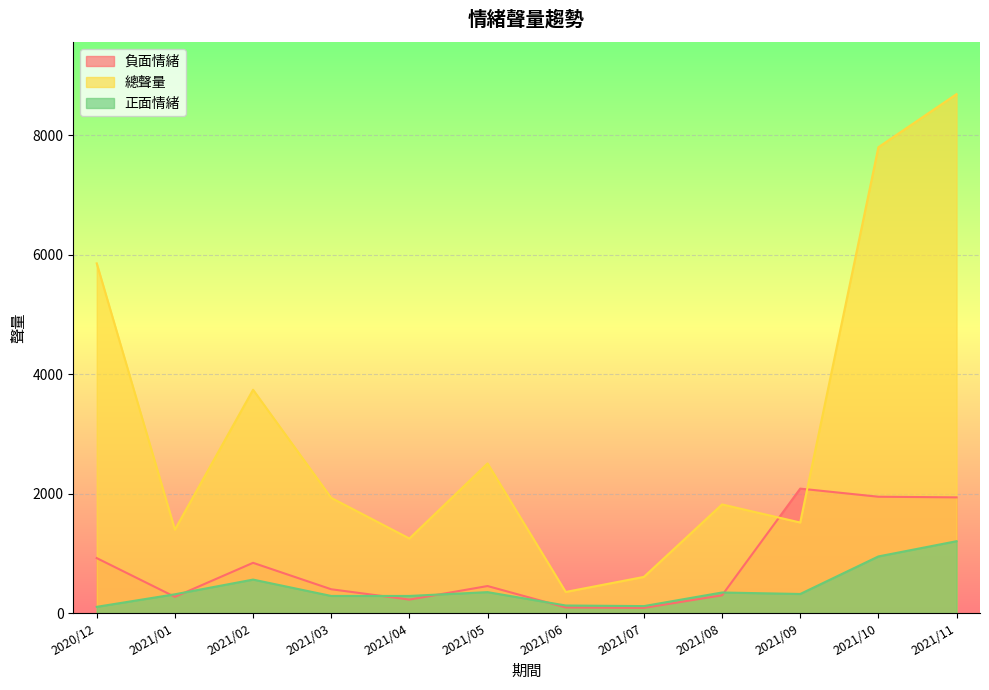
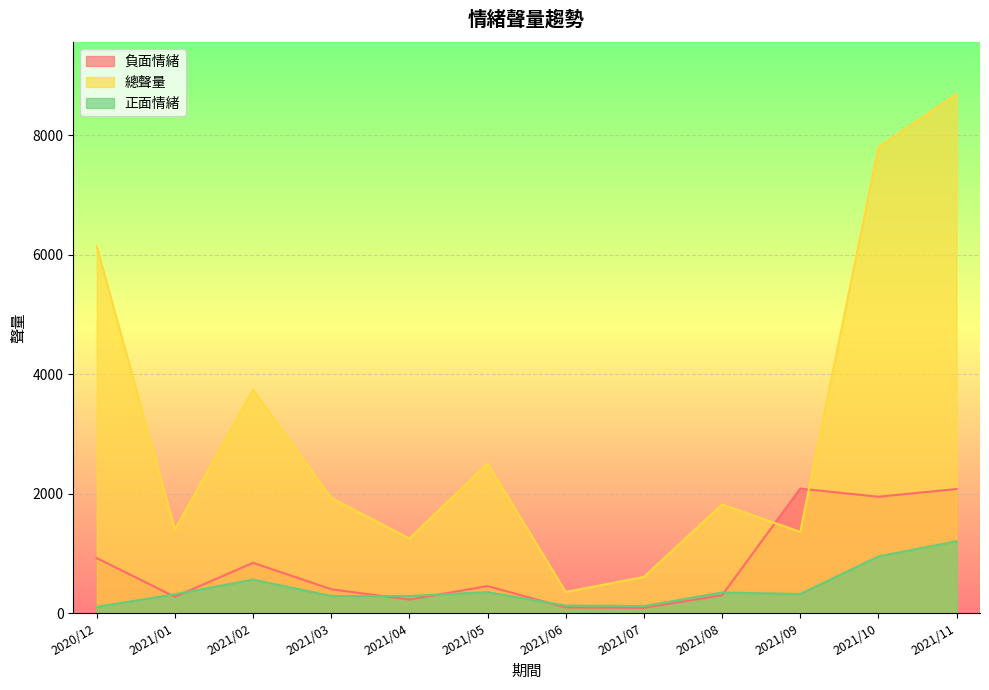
總聲量, 2020/12: 5900 -> 6100
總聲量, 2021/09: 1500 -> 1400
負面情緒, 2021/11: 1900 -> 2100
